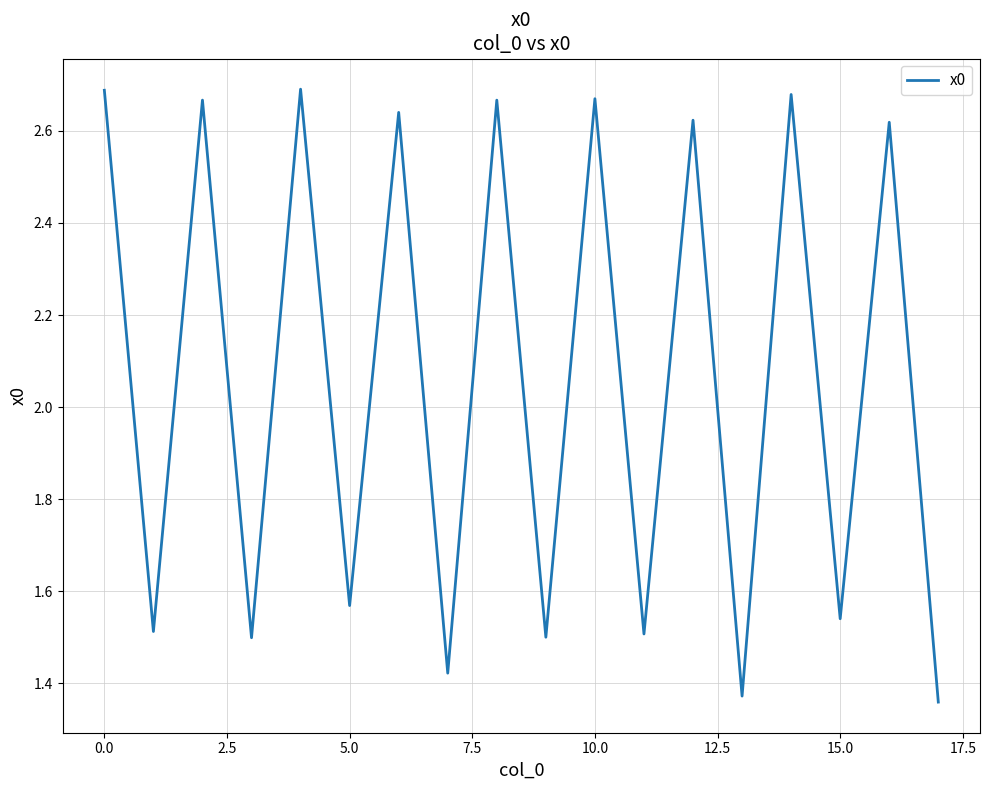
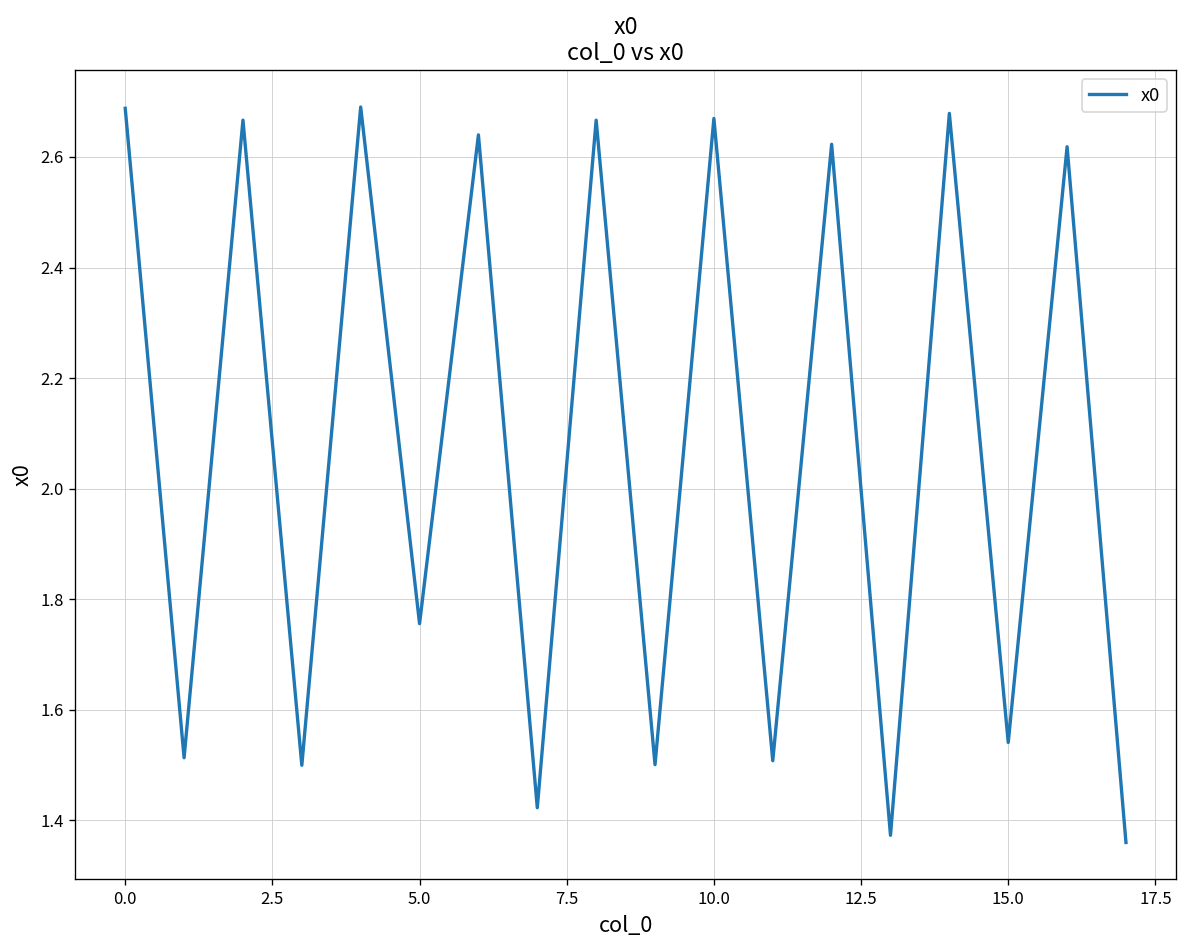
5.0: 1.57 -> 1.76
